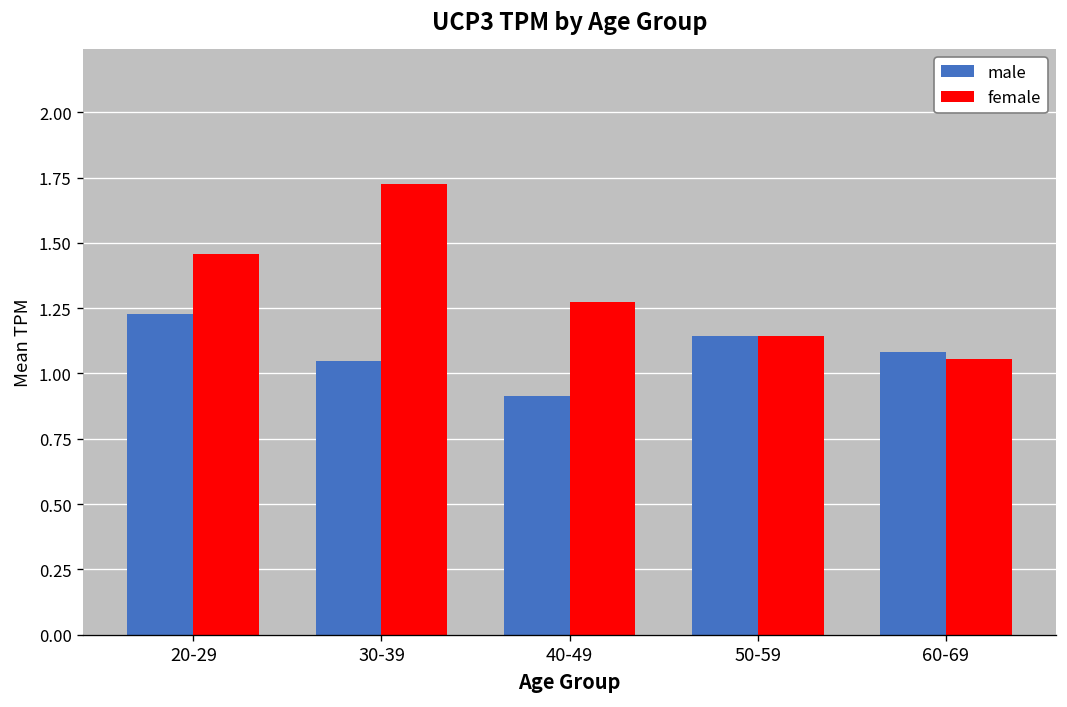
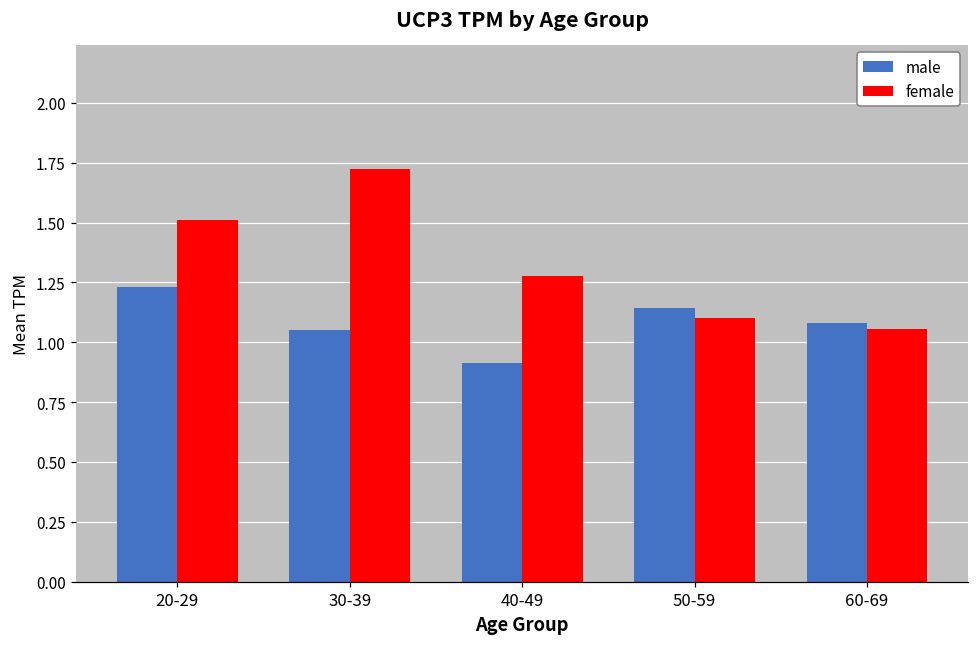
female, 20-29: 1.46 -> 1.51
female, 50-59: 1.14 -> 1.10
